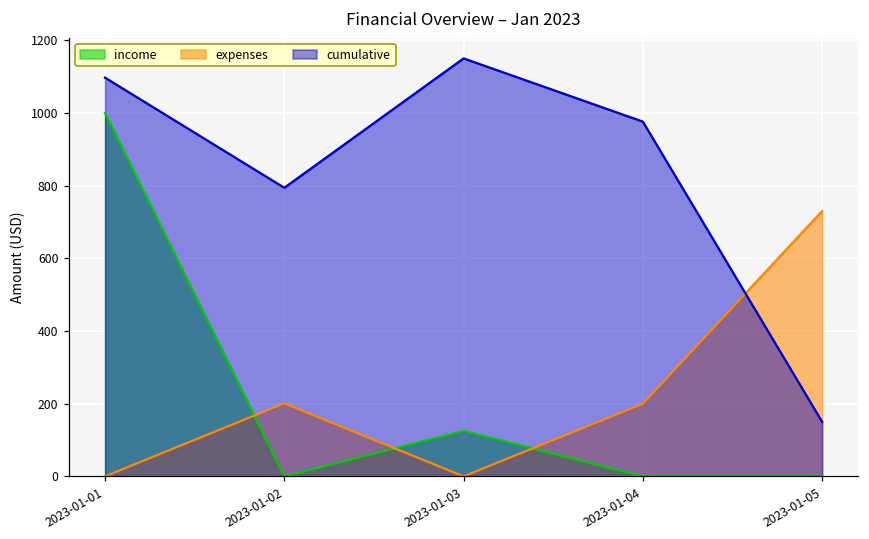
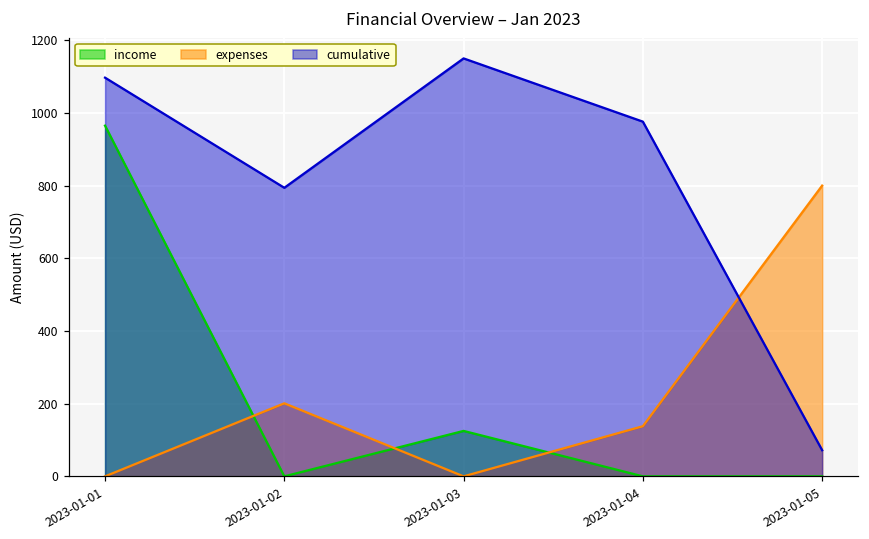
income, 2023-01-01: 1000 -> 970
expenses, 2023-01-04: 200 -> 140
expenses, 2023-01-05: 730 -> 800
cumulative, 2023-01-05: 150 -> 70
